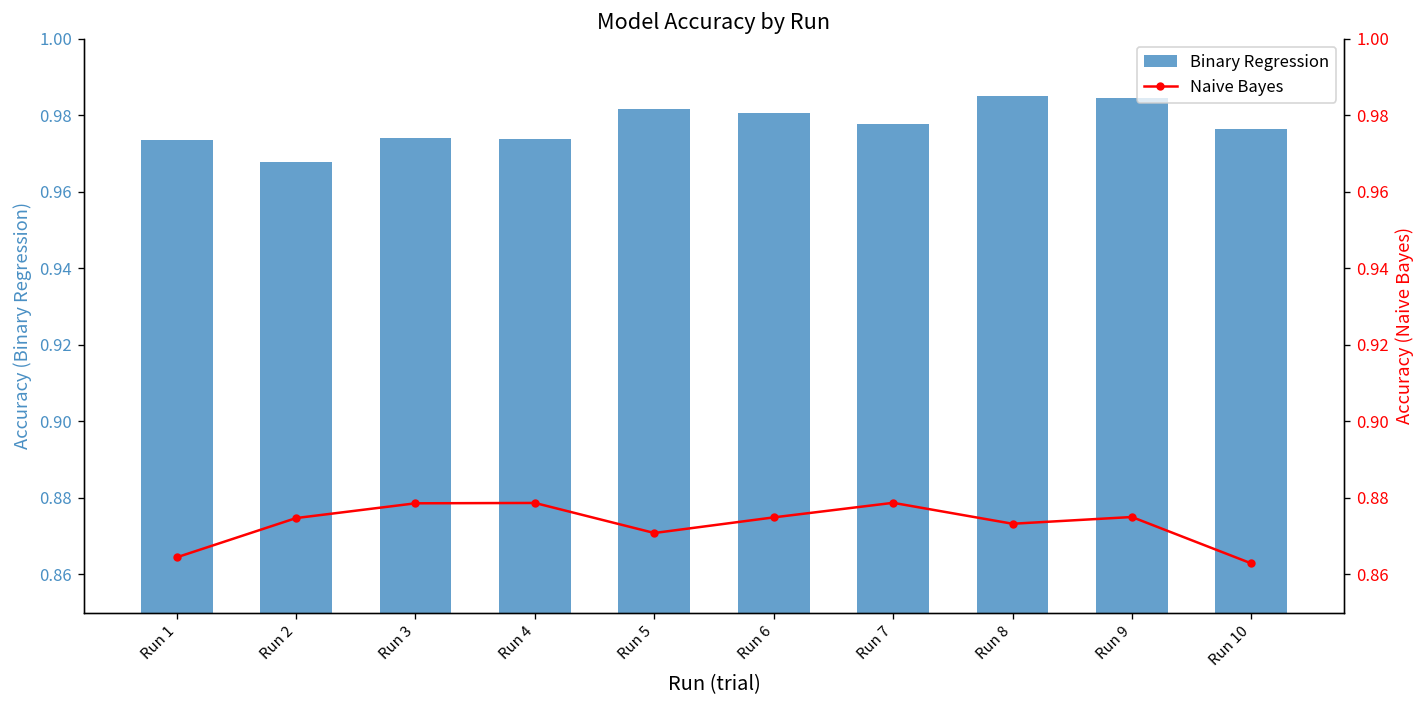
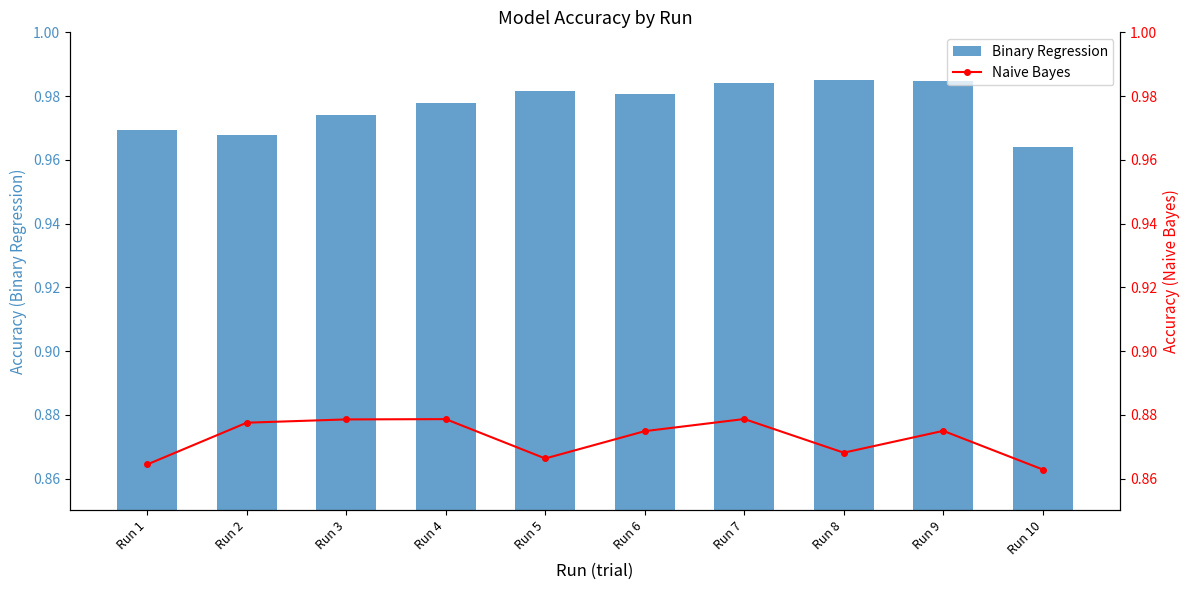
Binary Regression, Run 1: 0.973 -> 0.969
Binary Regression, Run 4: 0.974 -> 0.978
Binary Regression, Run 7: 0.978 -> 0.984
Binary Regression, Run 10: 0.976 -> 0.964
Naive Bayes, Run 2: 0.875 -> 0.878
Naive Bayes, Run 5: 0.871 -> 0.866
Naive Bayes, Run 8: 0.873 -> 0.868
